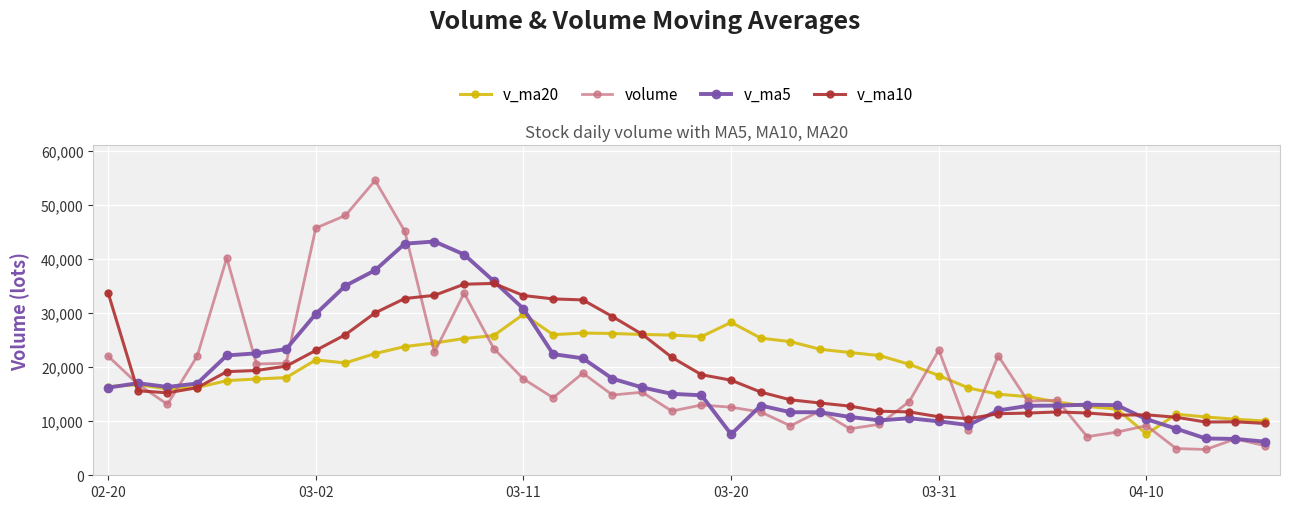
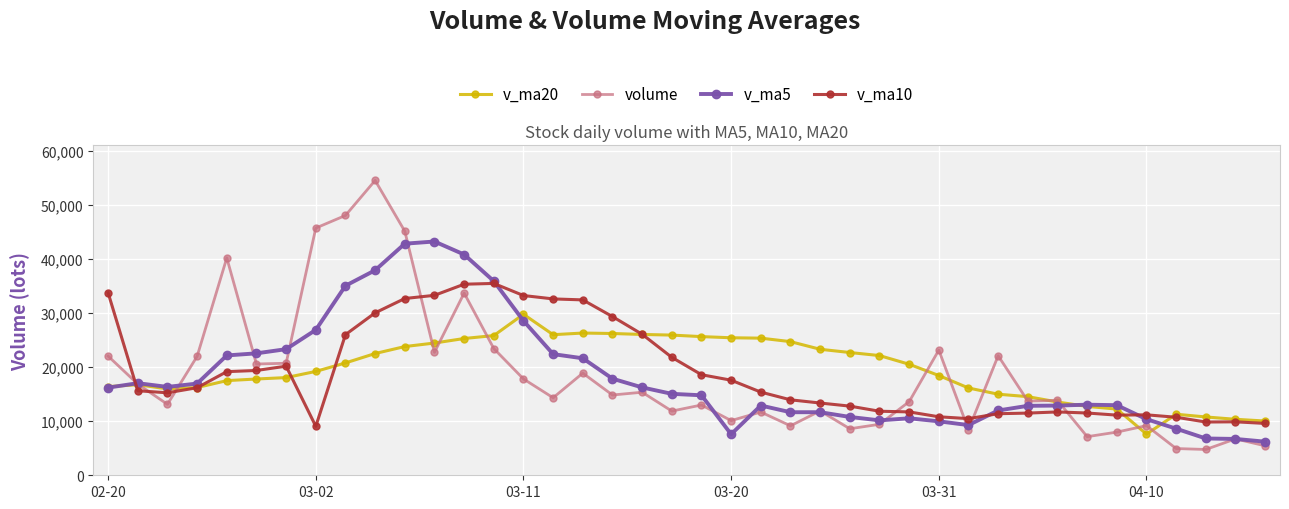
v_ma20, 03-02: 21,000 -> 19,000
v_ma5, 03-02: 30,000 -> 27,000
v_ma10, 03-02: 23,000 -> 9,000
v_ma5, 03-11: 31,000 -> 29,000
v_ma20, 03-20: 28,000 -> 25,000
volume, 03-20: 13,000 -> 10,000
